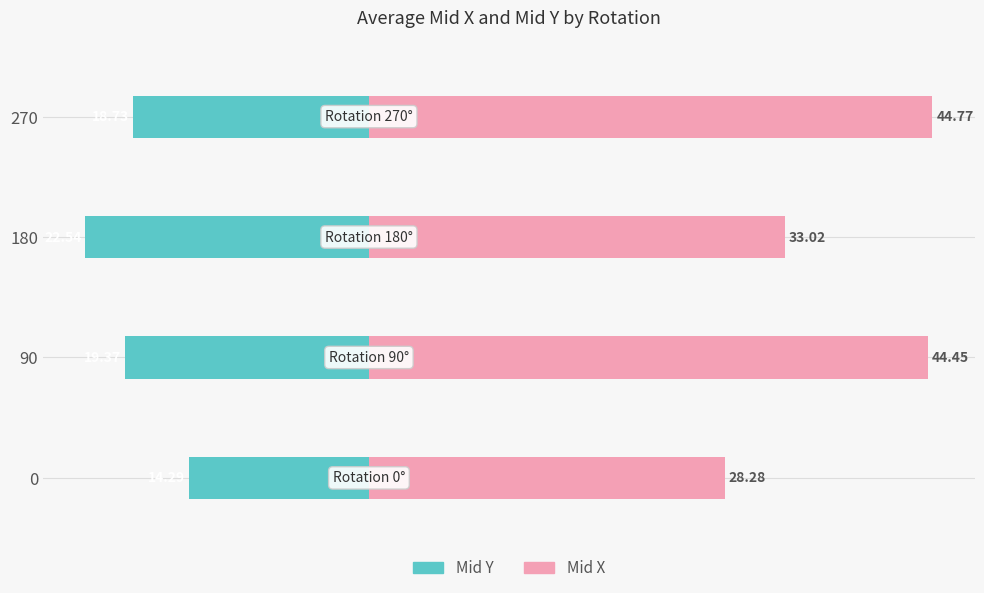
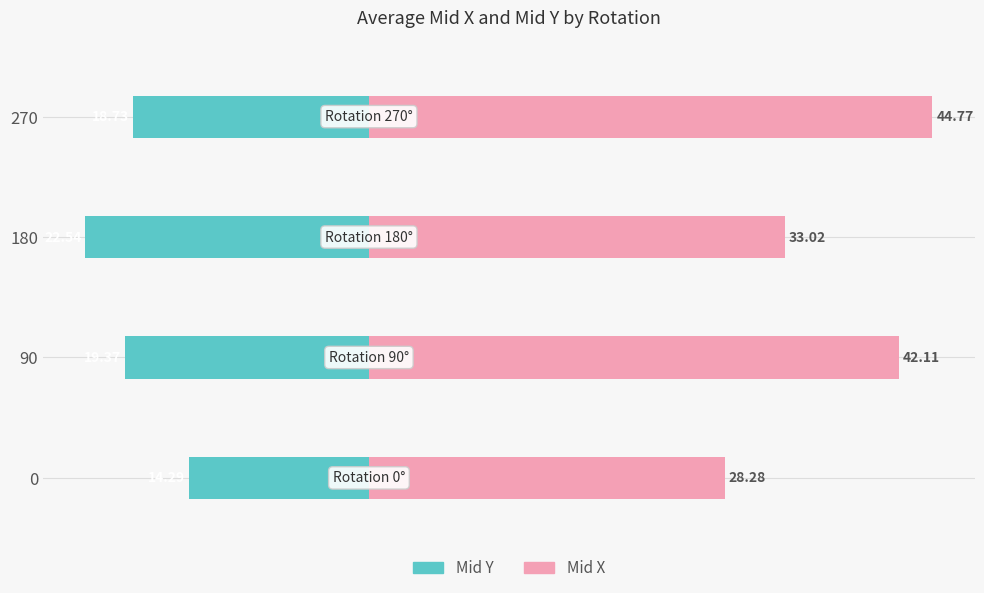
Mid X, 90: 44.45 -> 42.11
